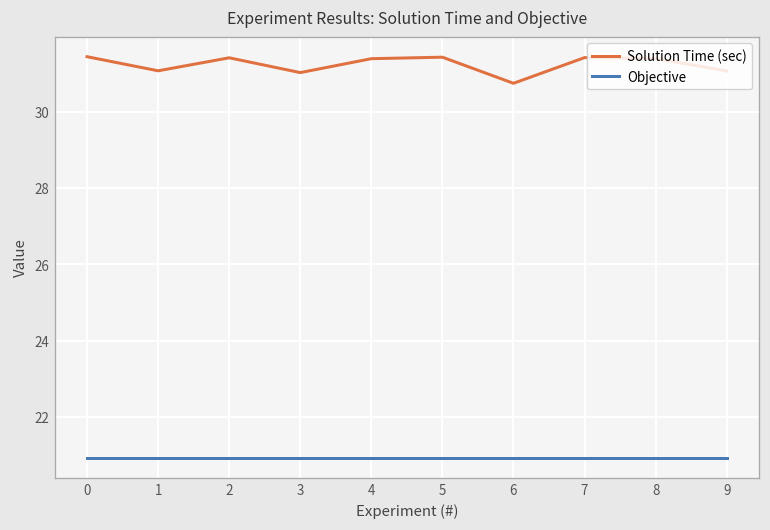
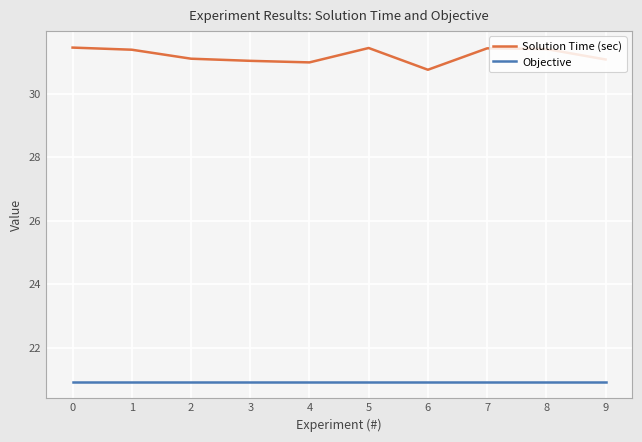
Solution Time (sec), 1: 31.1 -> 31.4
Solution Time (sec), 2: 31.4 -> 31.1
Solution Time (sec), 4: 31.4 -> 31.0
